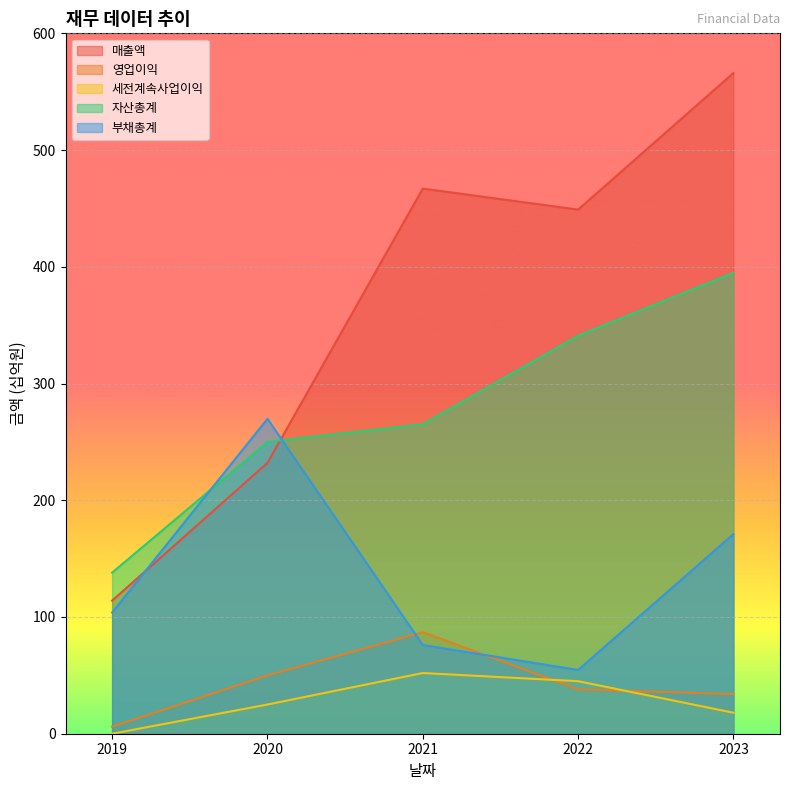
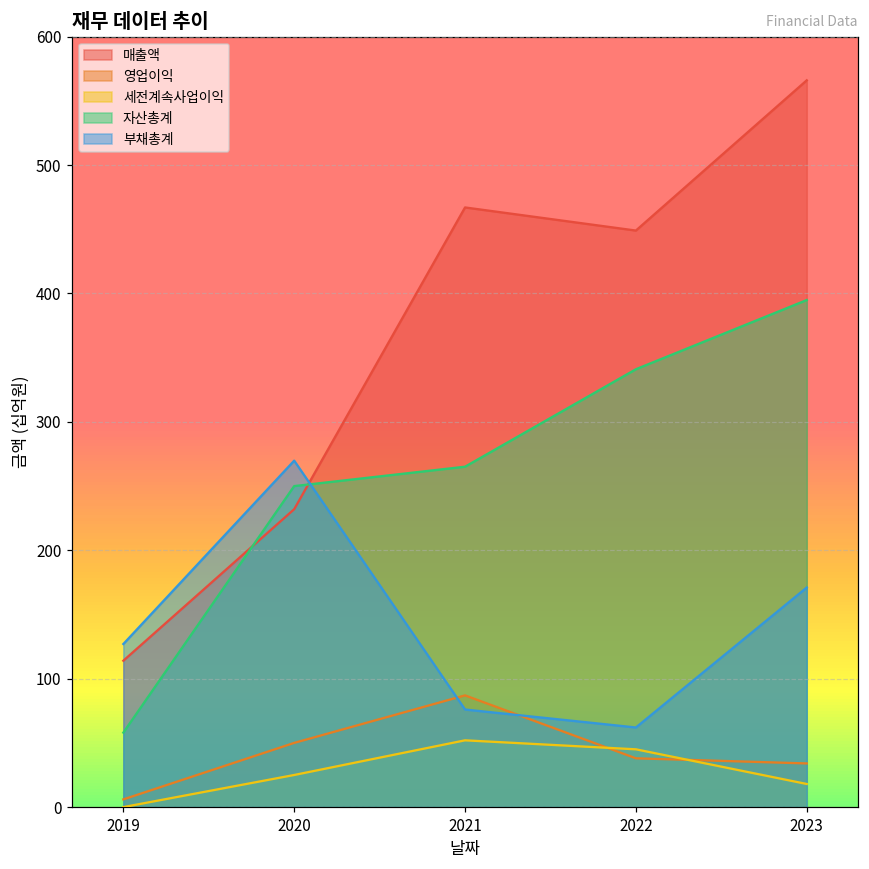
자산총계, 2019: 138 -> 58
부채총계, 2019: 104 -> 127
부채총계, 2022: 55 -> 62
